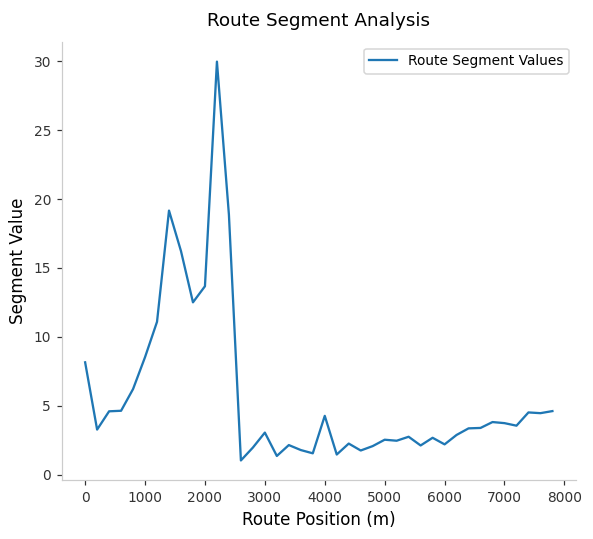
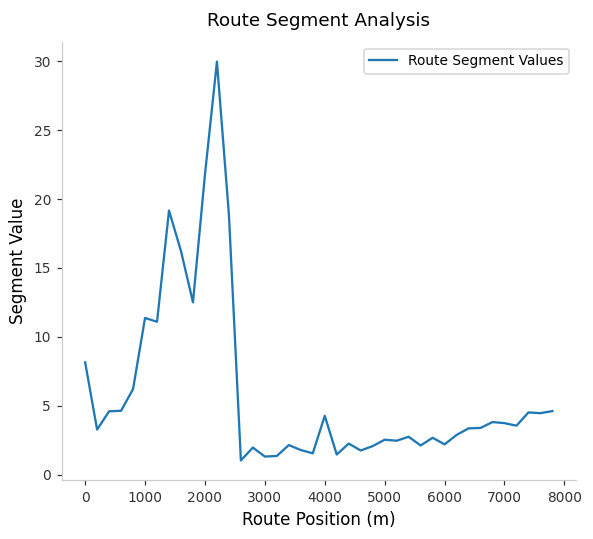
1000: 8.5 -> 11.4
2000: 13.7 -> 21.8
3000: 3.1 -> 1.3
